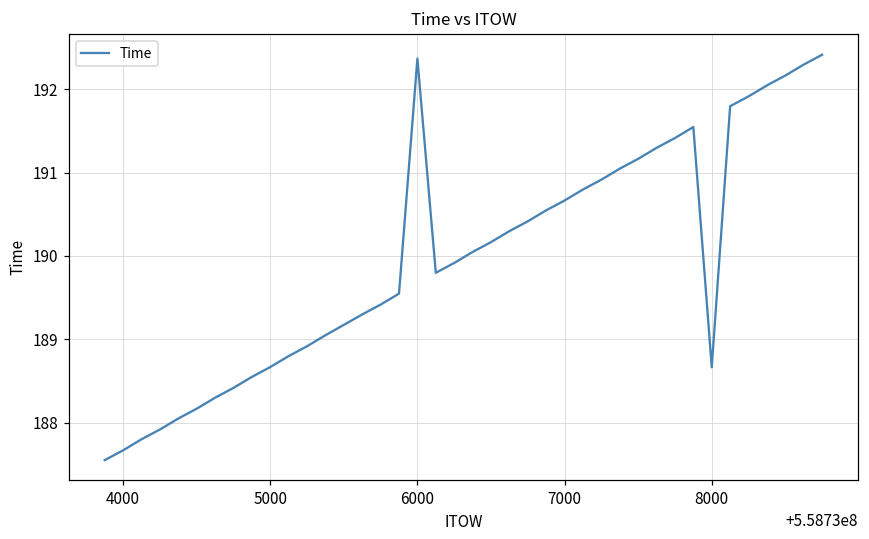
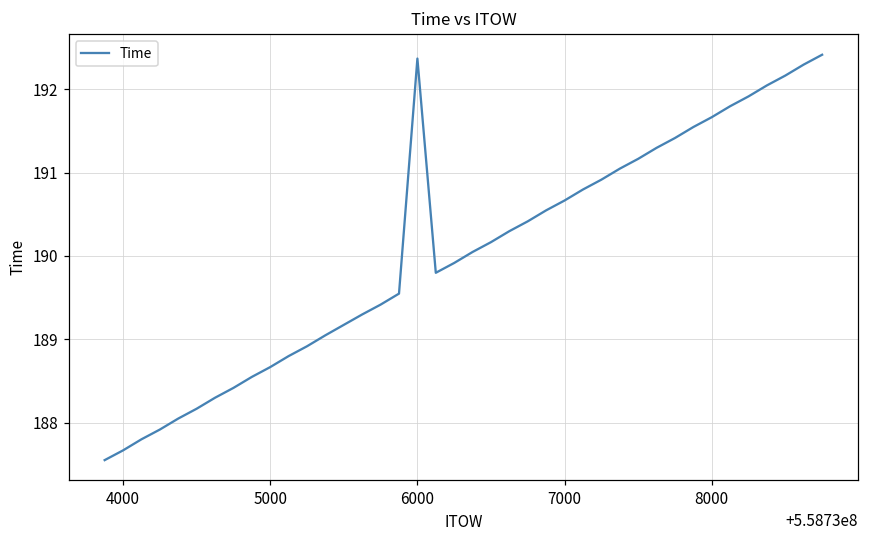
8000: 188.7 -> 191.7
